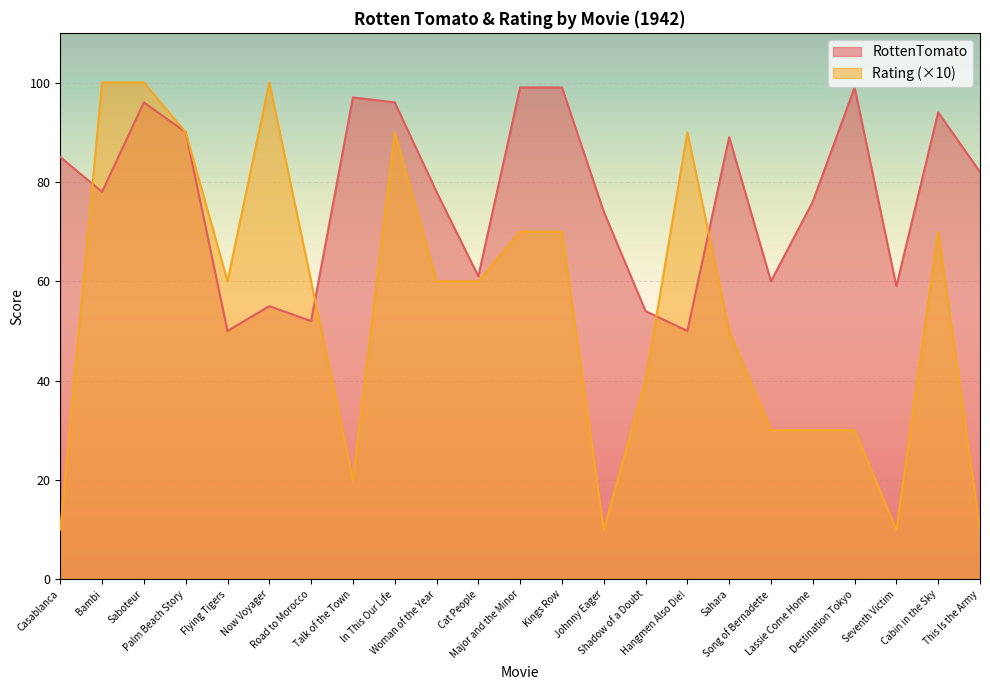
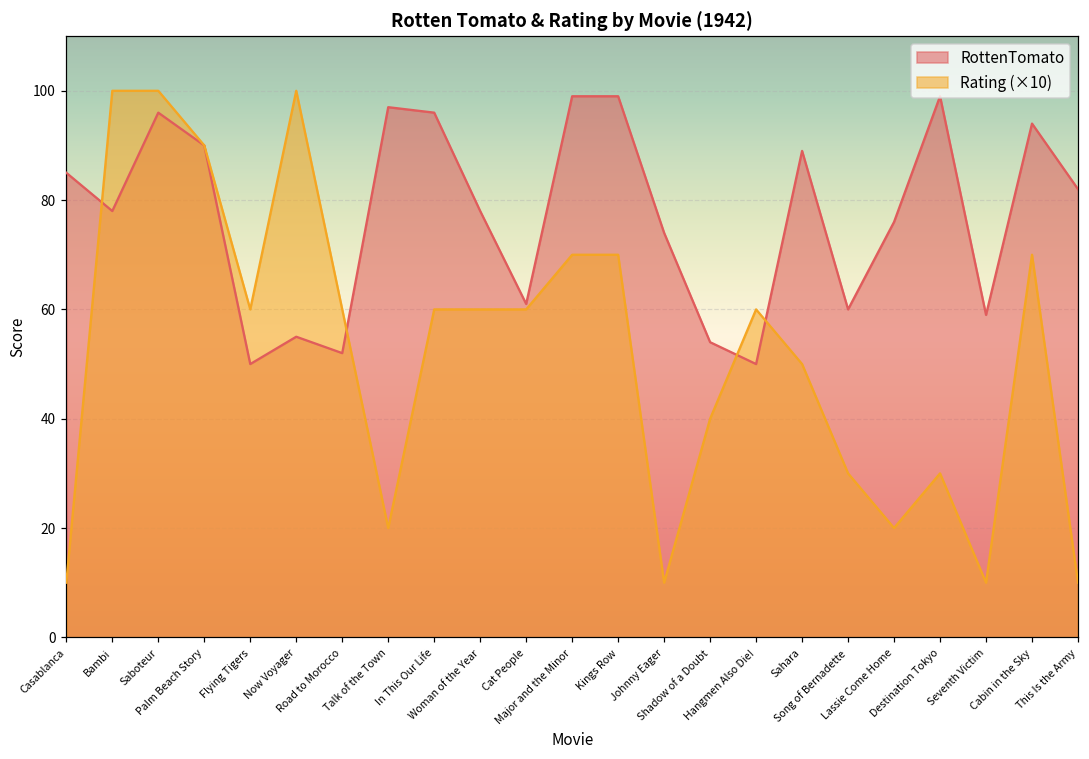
Rating (×10), In This Our Life: 90 -> 60
Rating (×10), Hangmen Also Die!: 90 -> 60
Rating (×10), Lassie Come Home: 30 -> 20
